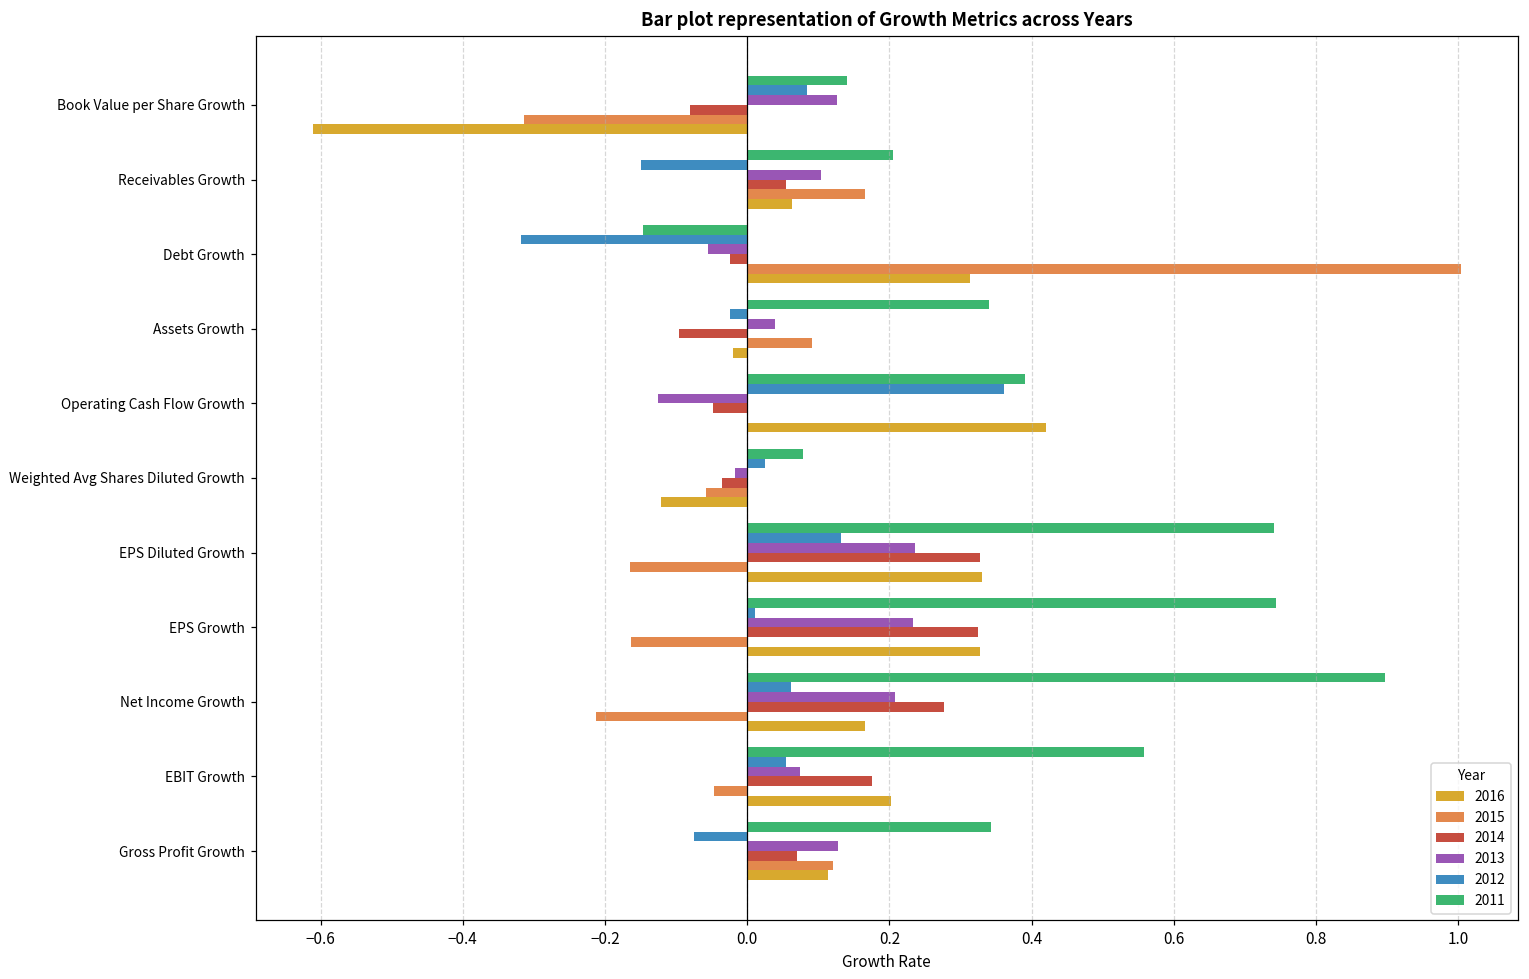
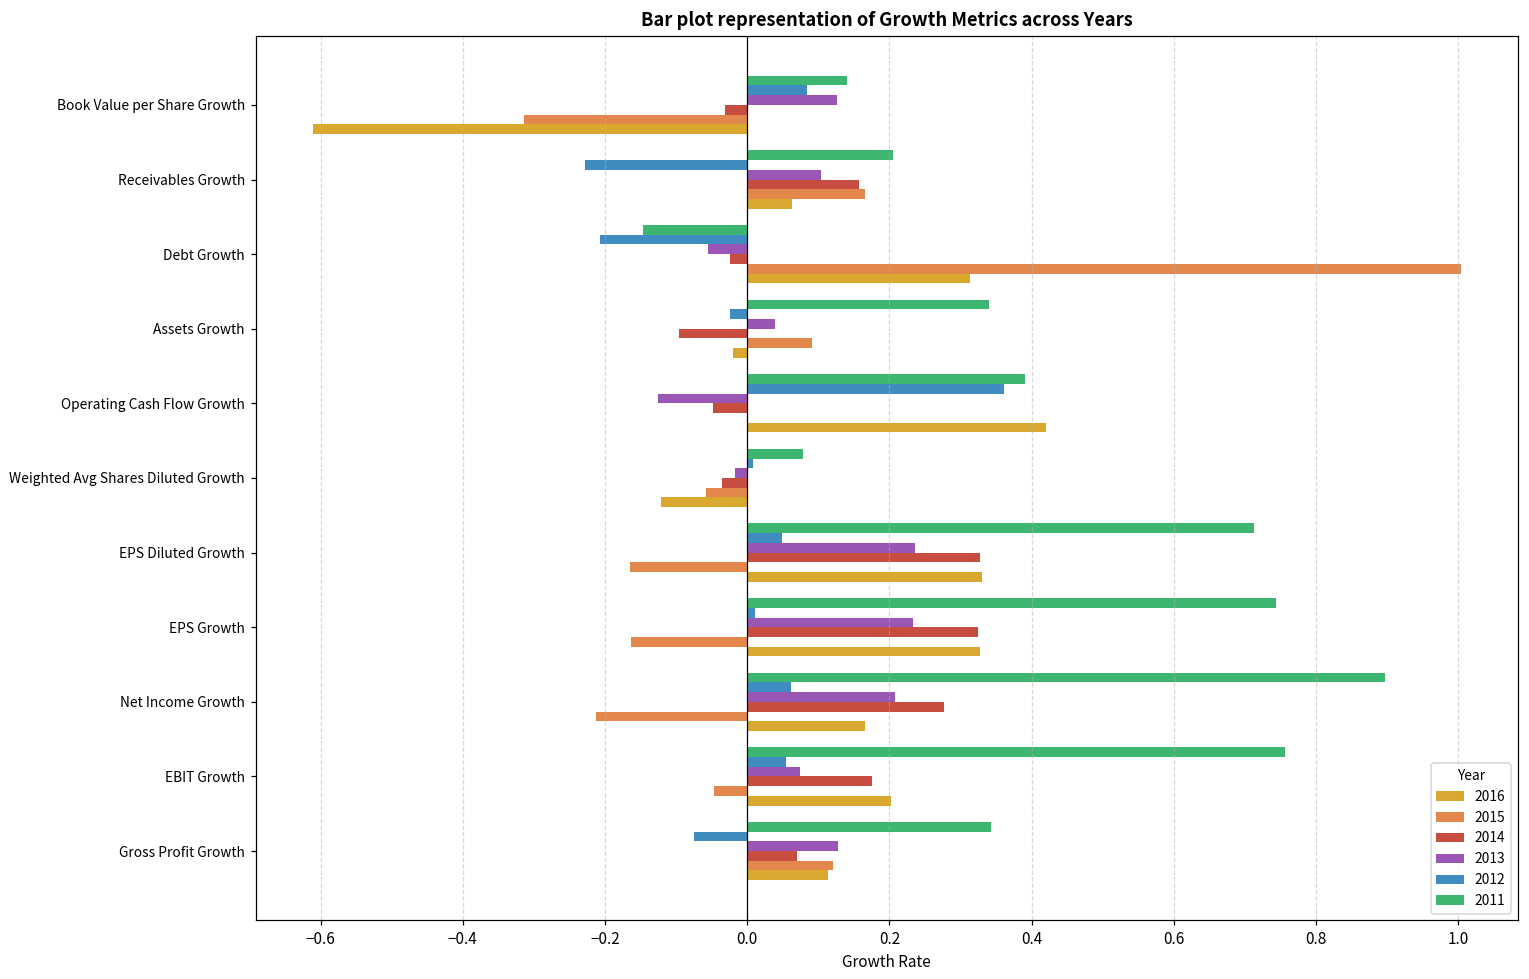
2014, Book Value per Share Growth: -0.08 -> -0.03
2012, Receivables Growth: -0.15 -> -0.23
2014, Receivables Growth: 0.05 -> 0.16
2012, Debt Growth: -0.32 -> -0.21
2012, Weighted Avg Shares Diluted Growth: 0.03 -> 0.01
2011, EPS Diluted Growth: 0.74 -> 0.71
2012, EPS Diluted Growth: 0.13 -> 0.05
2011, EBIT Growth: 0.56 -> 0.76
